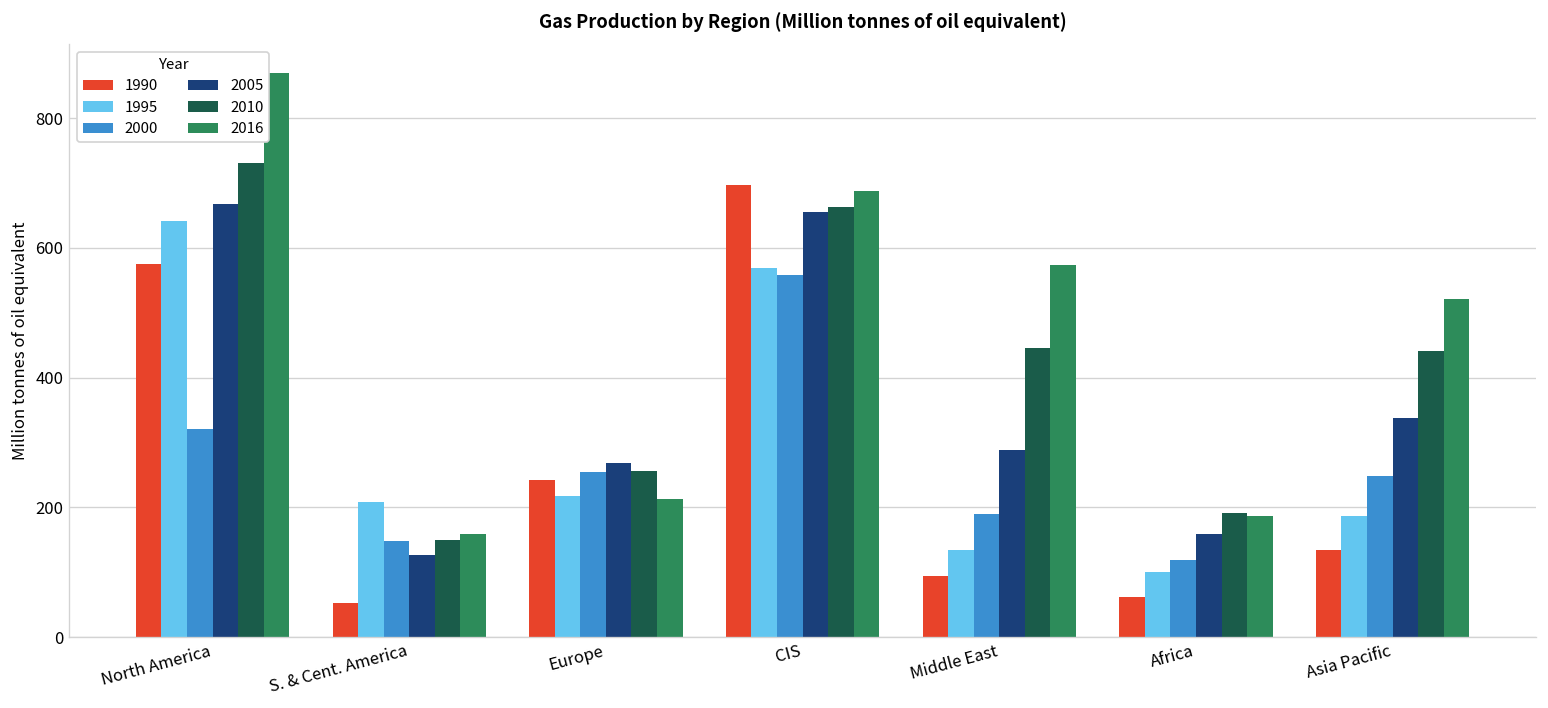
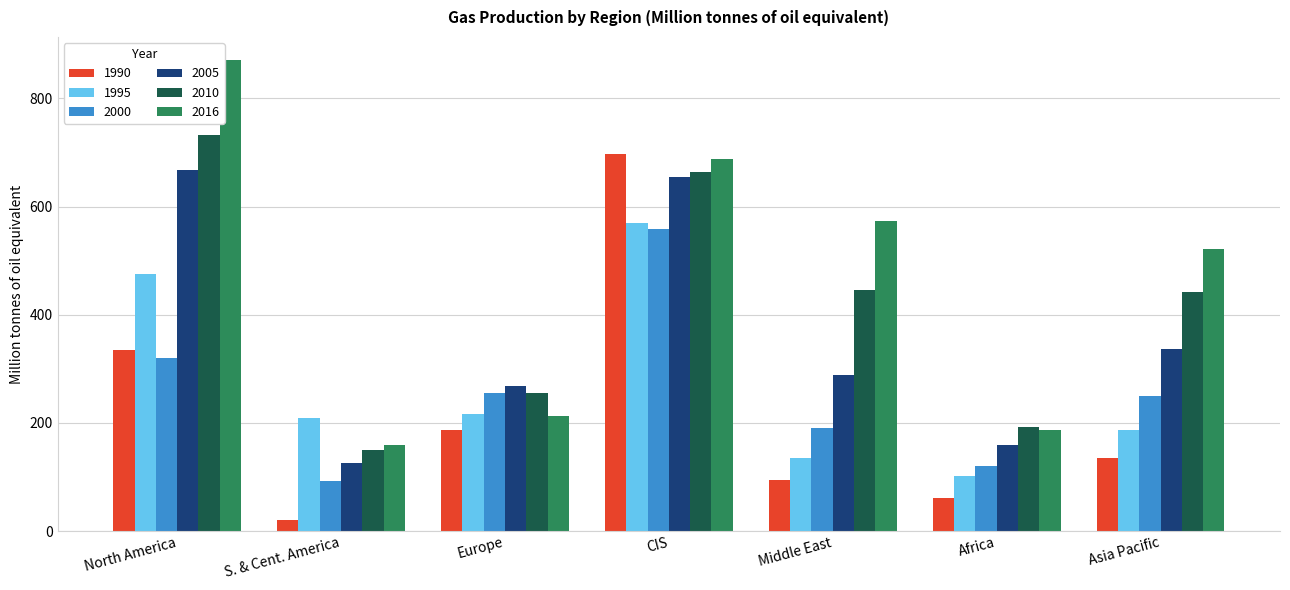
1990, North America: 580 -> 330
1995, North America: 640 -> 480
1990, S. & Cent. America: 50 -> 20
2000, S. & Cent. America: 150 -> 90
1990, Europe: 240 -> 190
